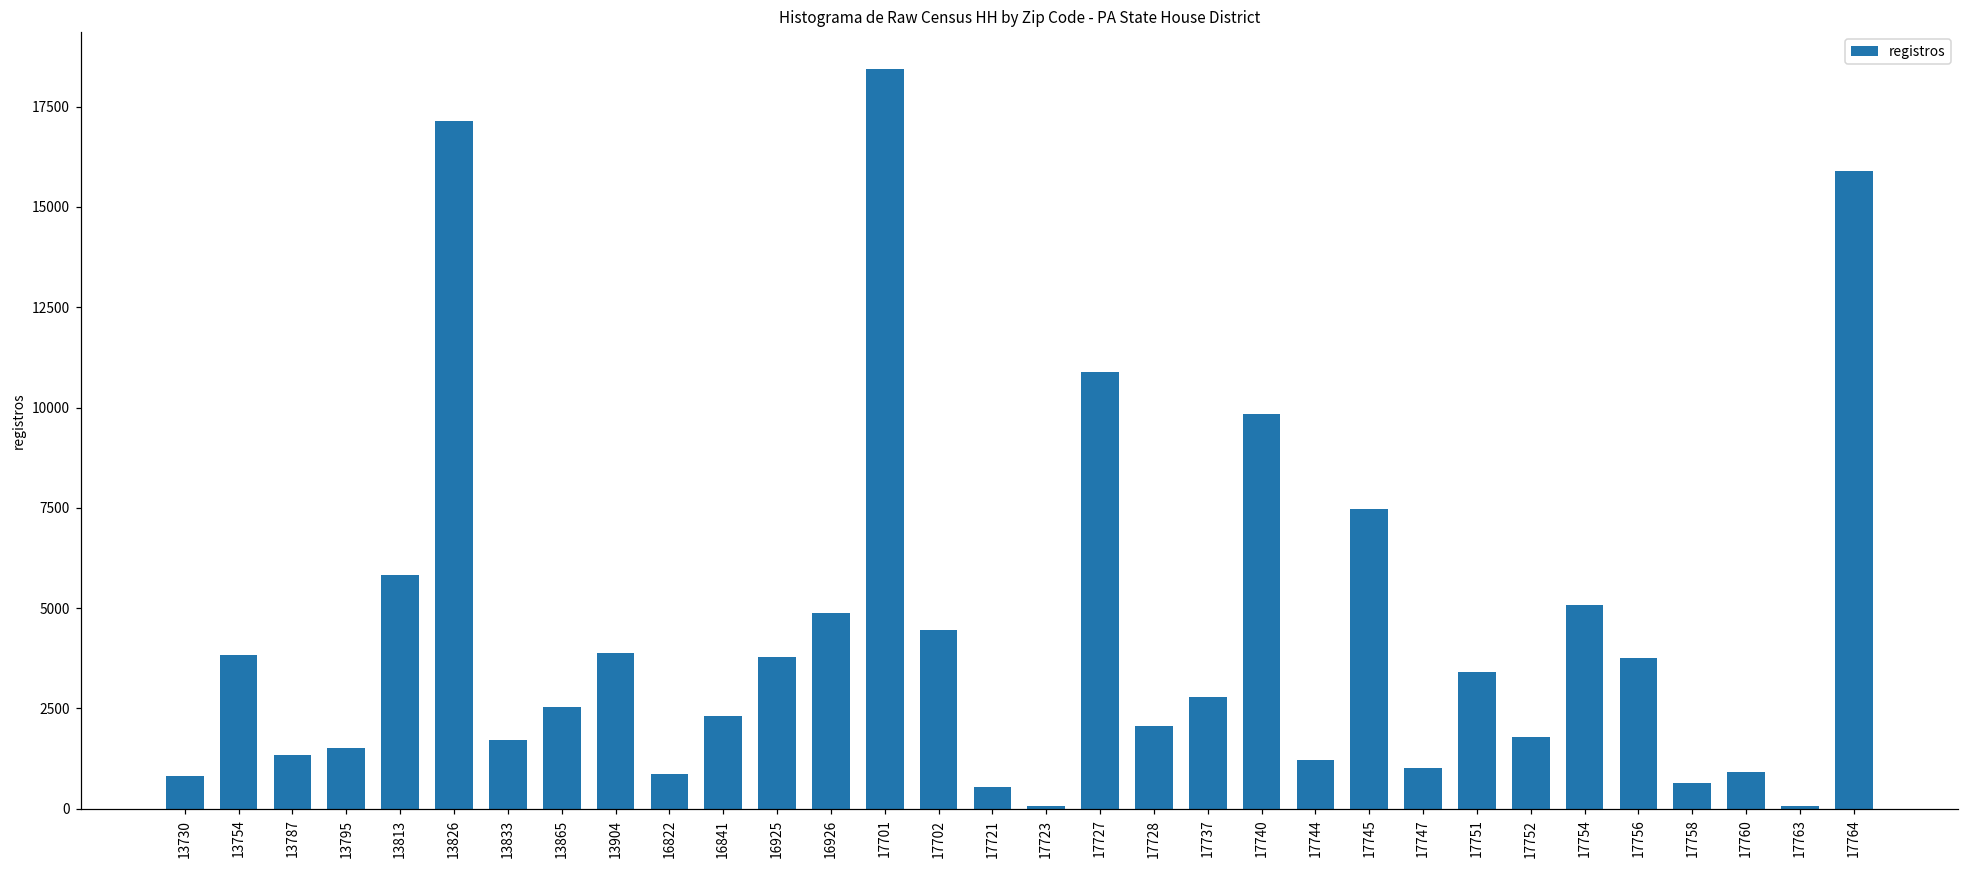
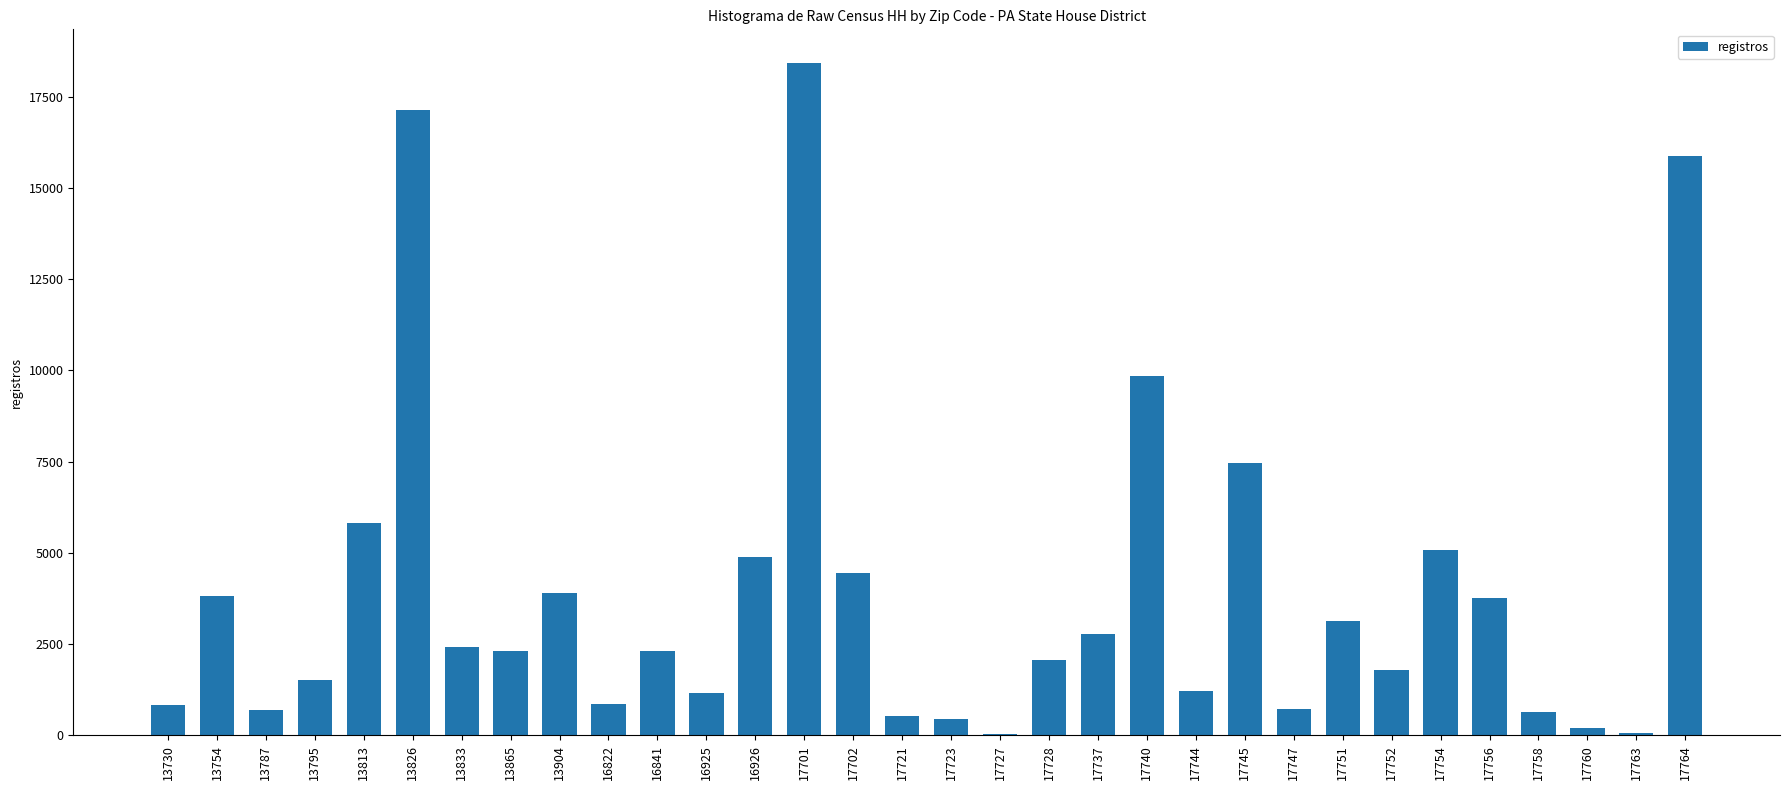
13787: 1300 -> 700
13833: 1700 -> 2400
13865: 2500 -> 2300
16925: 3800 -> 1200
17723: 100 -> 400
17727: 10900 -> 0
17747: 1000 -> 700
17751: 3400 -> 3100
17760: 900 -> 200
